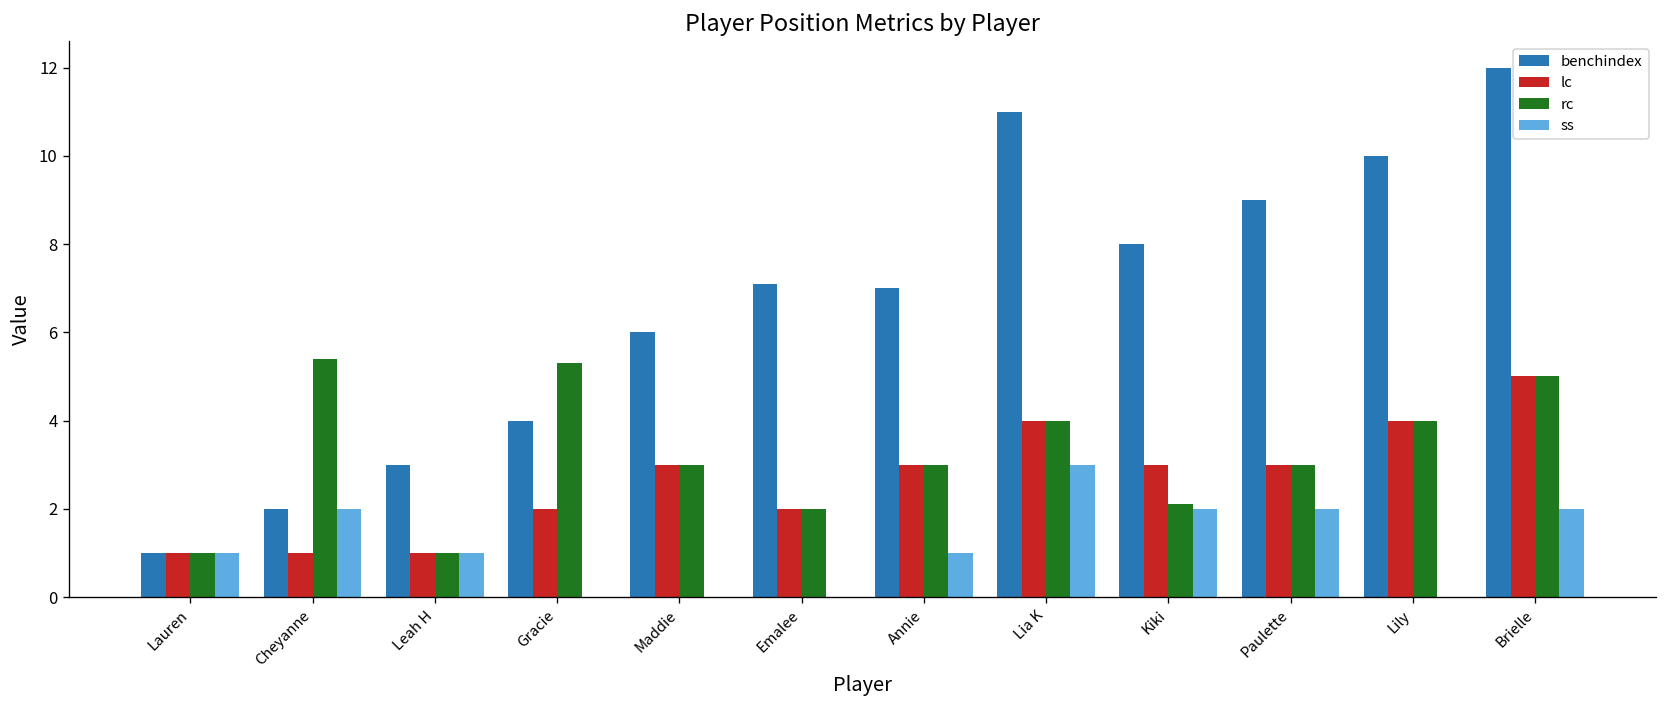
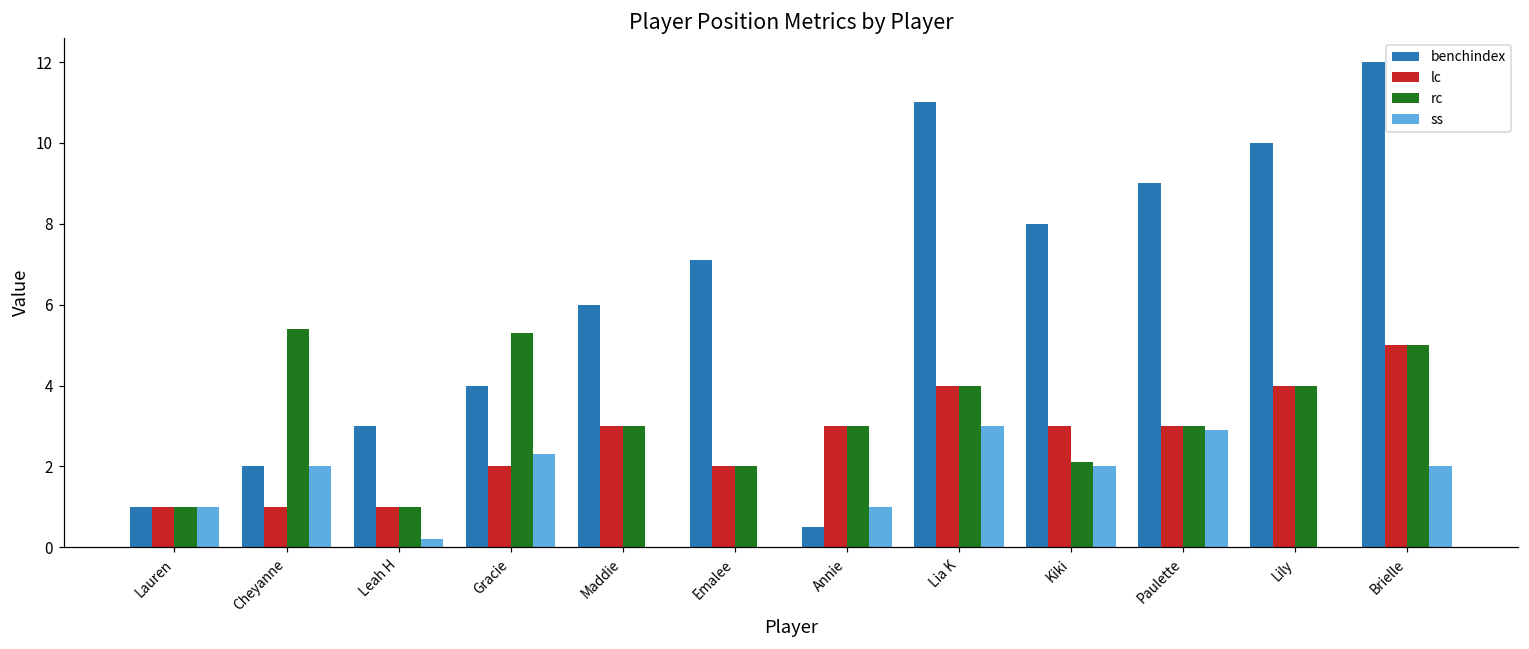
ss, Leah H: 1.0 -> 0.2
ss, Gracie: 0.0 -> 2.3
benchindex, Annie: 7.0 -> 0.5
ss, Paulette: 2.0 -> 2.9
